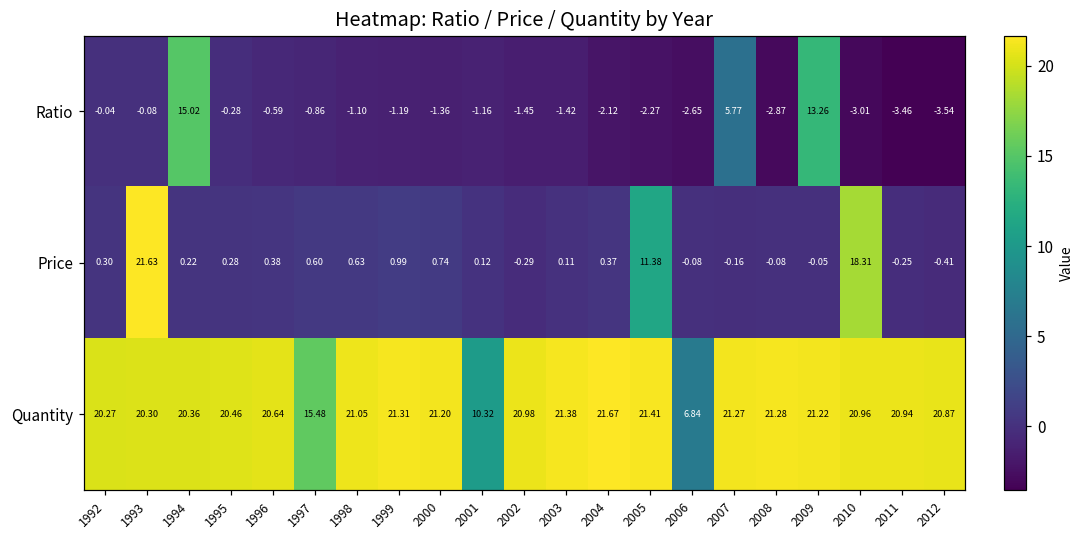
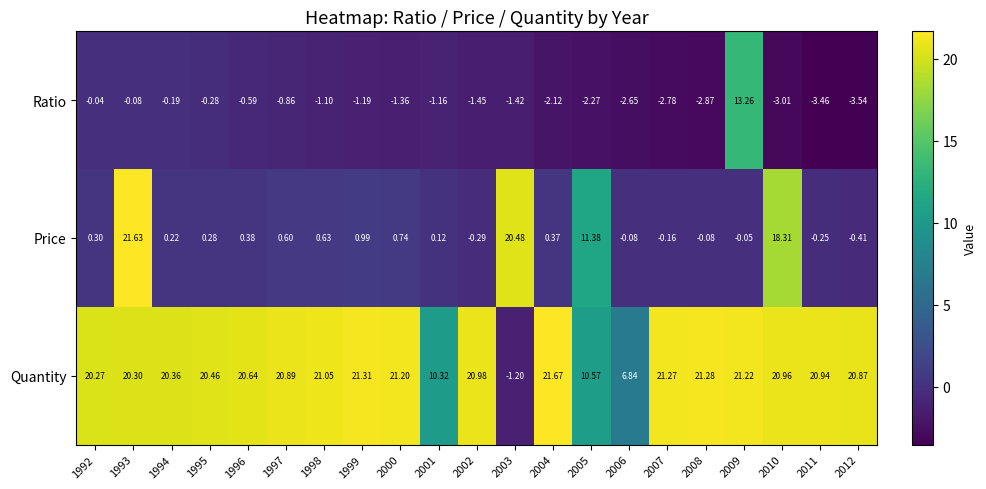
Ratio, 1994: 15.02 -> -0.19
Ratio, 2007: 5.77 -> -2.78
Price, 2003: 0.11 -> 20.48
Quantity, 1997: 15.48 -> 20.89
Quantity, 2003: 21.38 -> -1.20
Quantity, 2005: 21.41 -> 10.57
